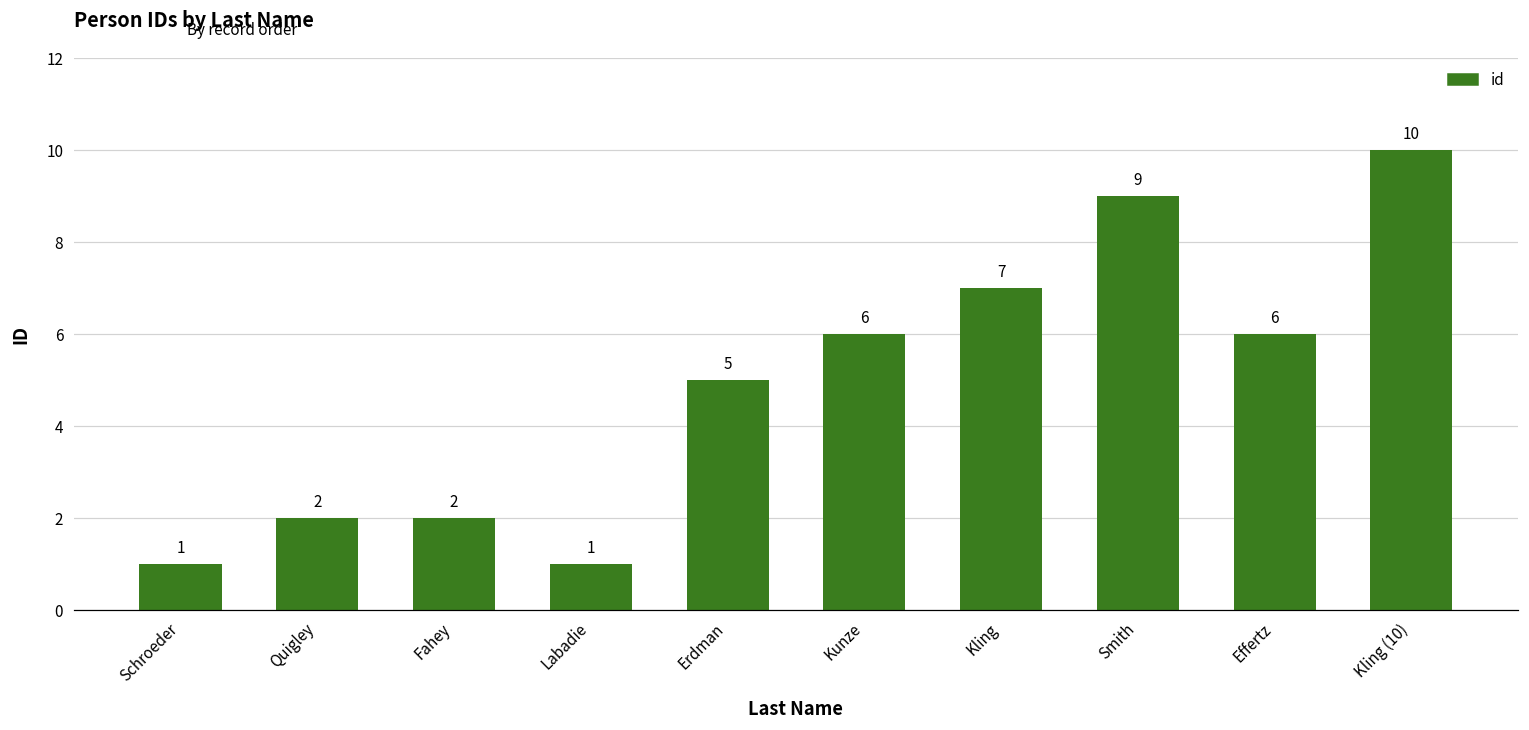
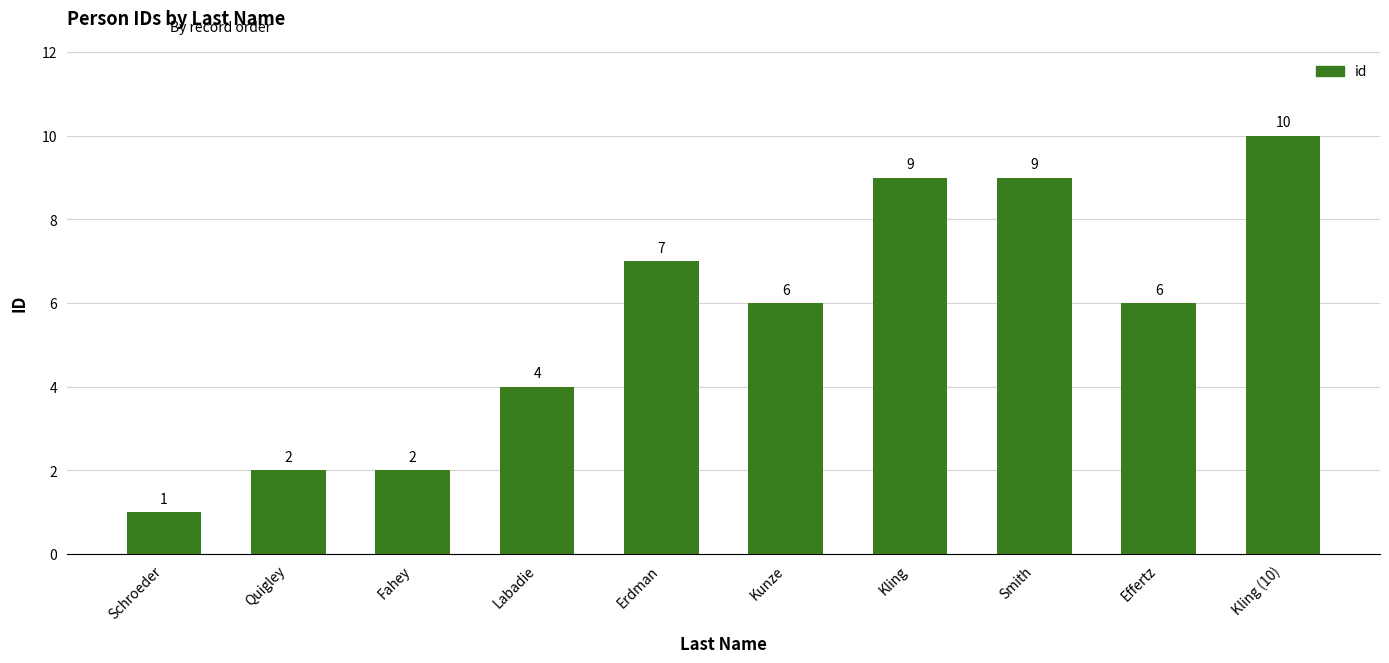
Labadie: 1 -> 4
Erdman: 5 -> 7
Kling: 7 -> 9
